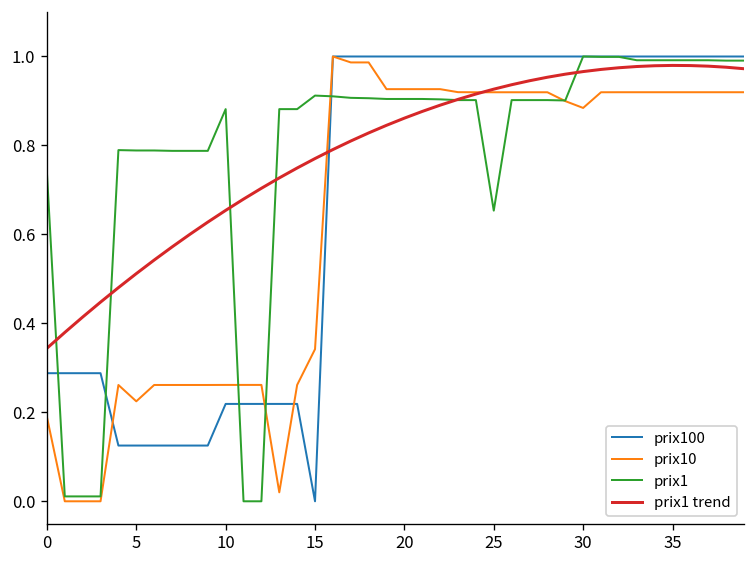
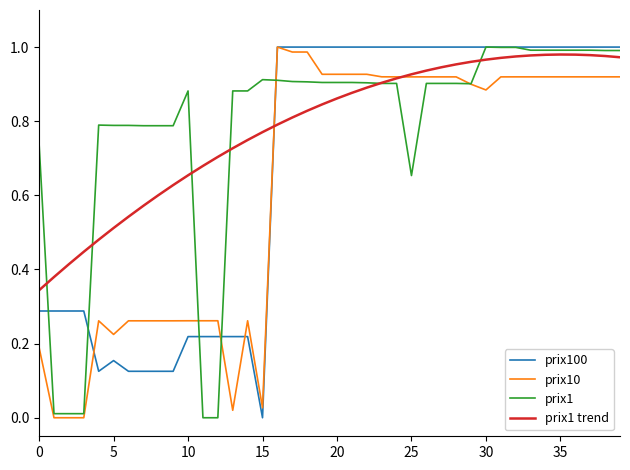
prix100, 5: 0.13 -> 0.15
prix10, 15: 0.34 -> 0.03
